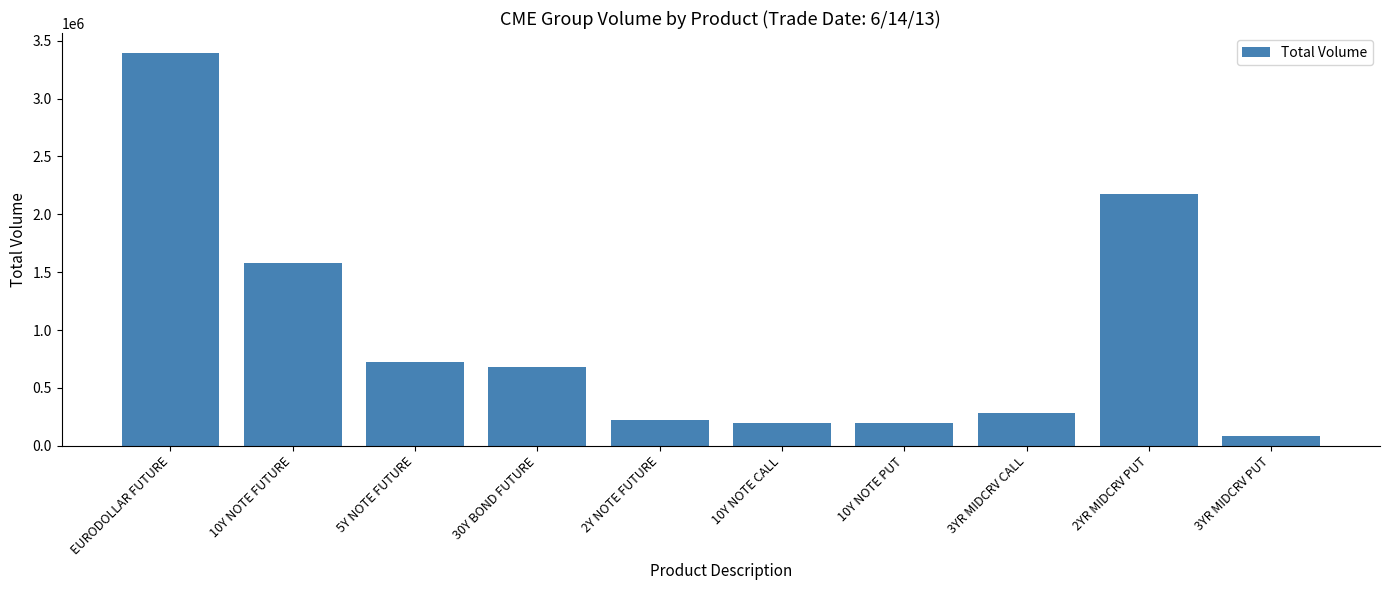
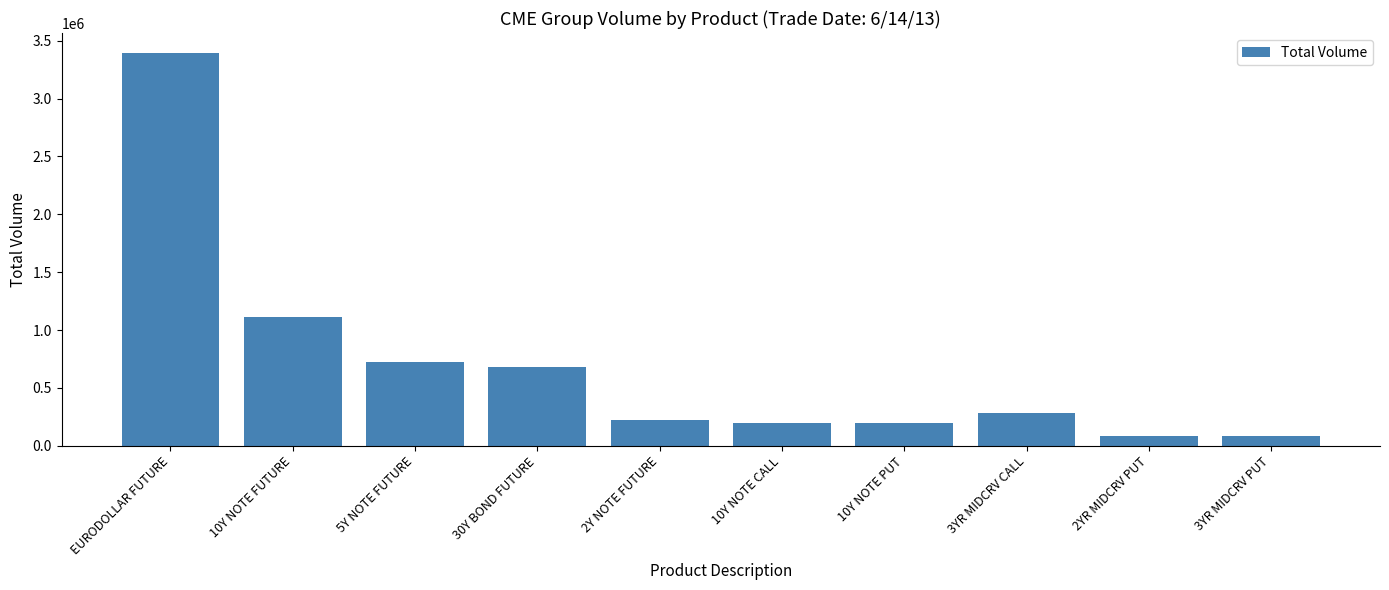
10Y NOTE FUTURE: 1580000 -> 1110000
2YR MIDCRV PUT: 2180000 -> 90000
